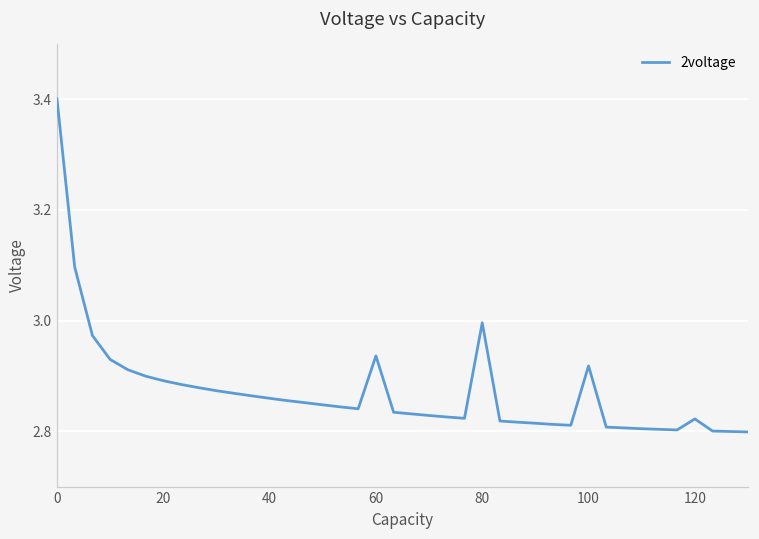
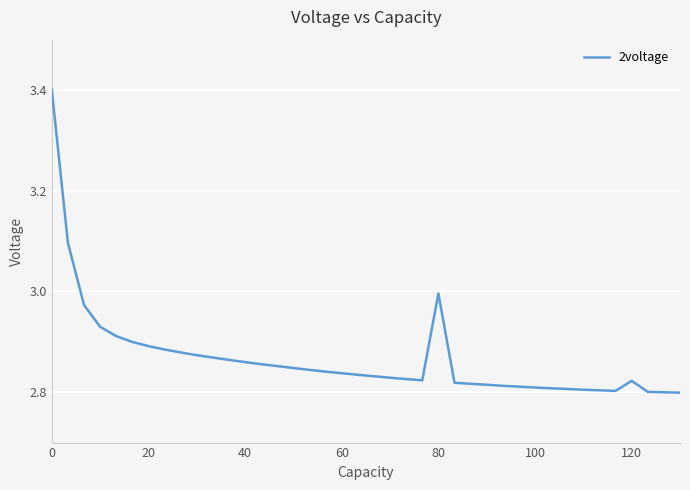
60: 2.94 -> 2.84
100: 2.92 -> 2.81
